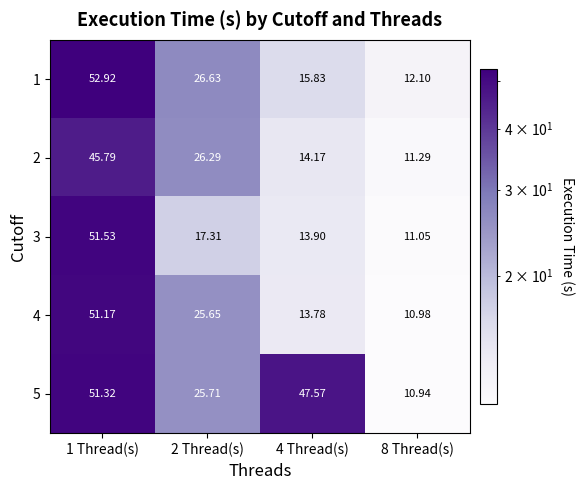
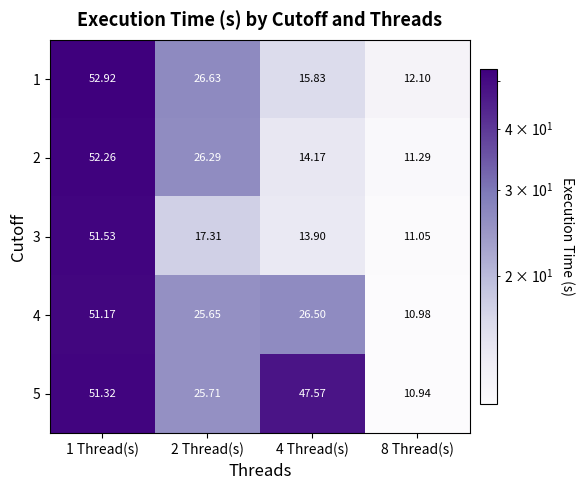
2, 1 Thread(s): 45.79 -> 52.26
4, 4 Thread(s): 13.78 -> 26.50
